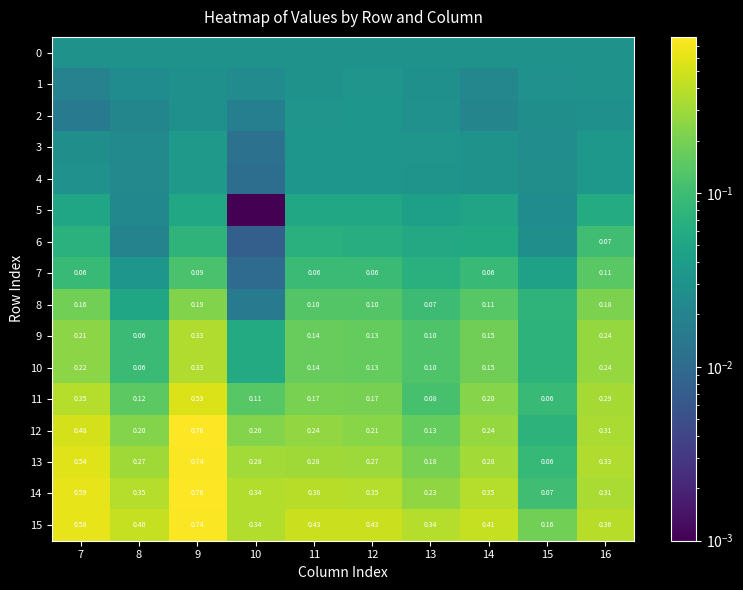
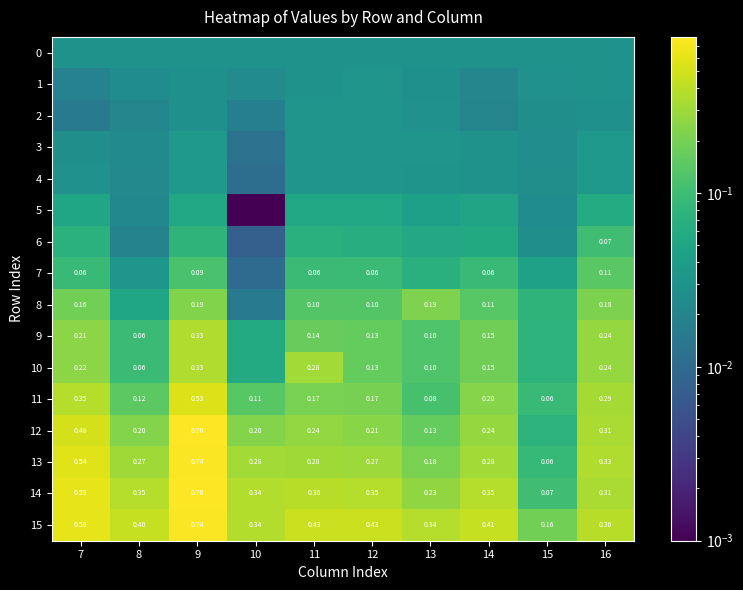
8, 13: 0.07 -> 0.19
10, 11: 0.14 -> 0.28
